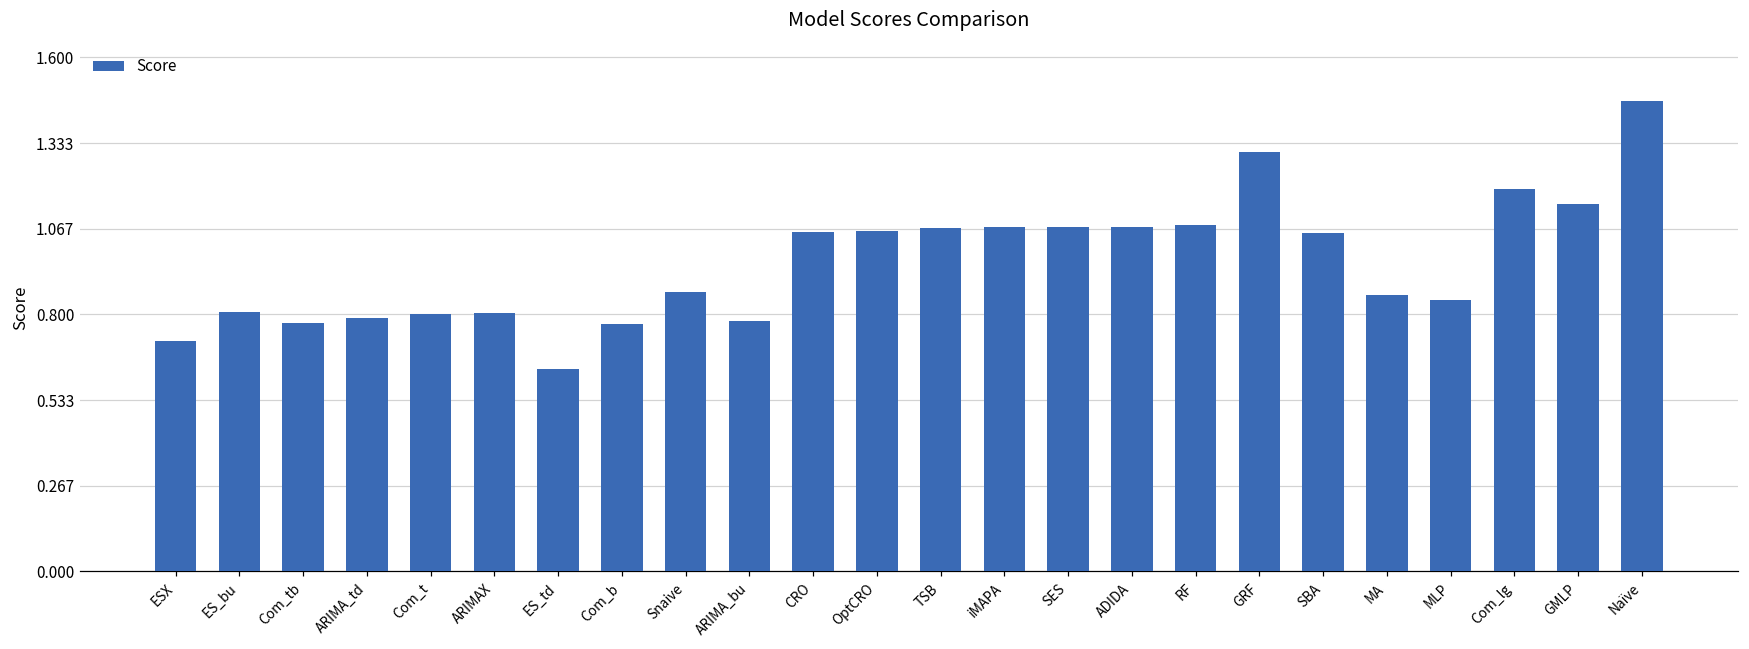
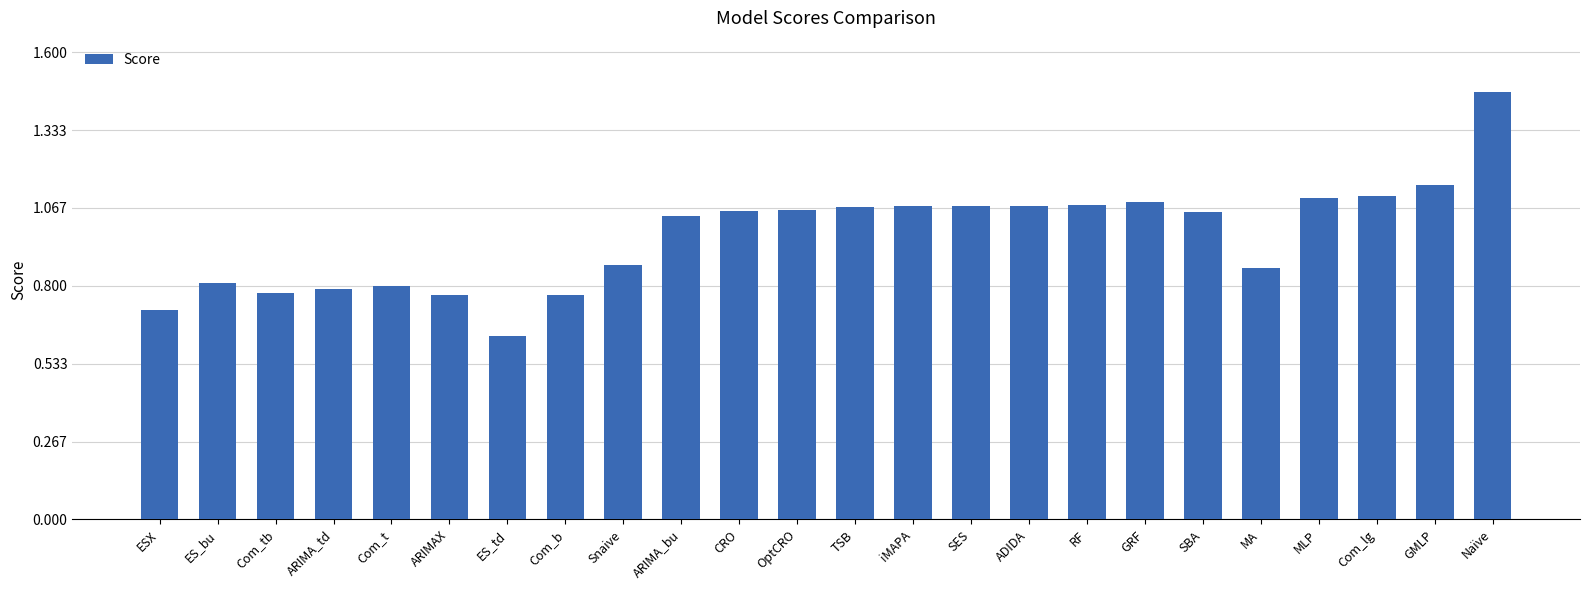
ARIMAX: 0.80 -> 0.77
ARIMA_bu: 0.78 -> 1.04
GRF: 1.30 -> 1.09
MLP: 0.85 -> 1.10
Com_lg: 1.19 -> 1.11
